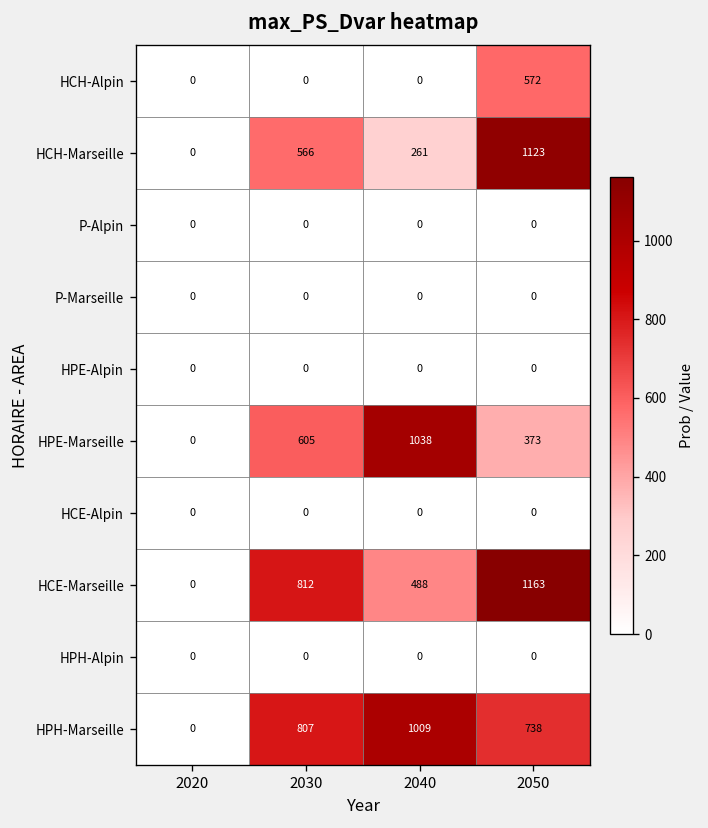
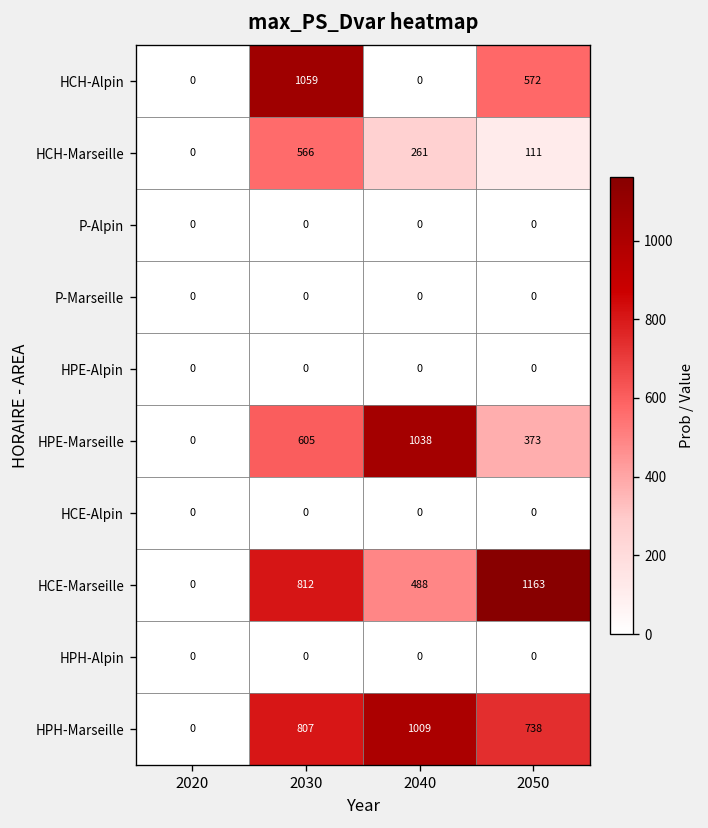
HCH-Alpin, 2030: 0 -> 1059
HCH-Marseille, 2050: 1123 -> 111
